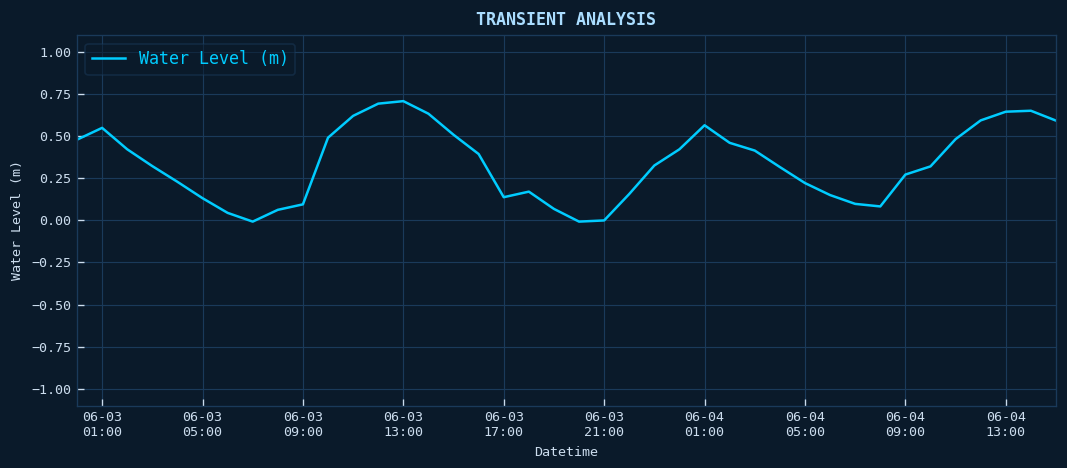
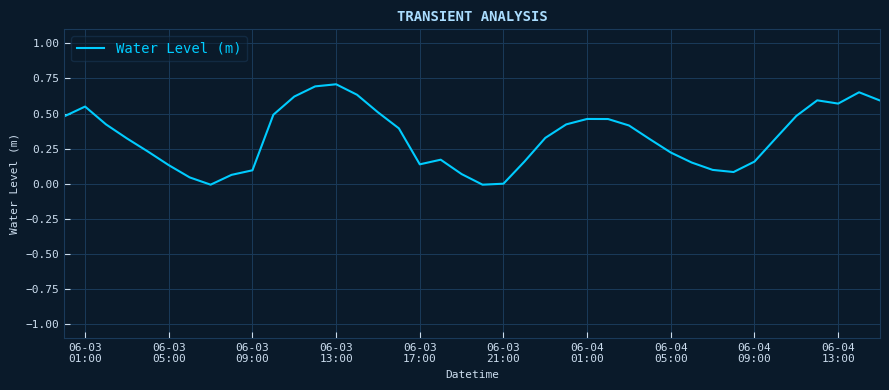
06-04 01:00: 0.57 -> 0.46
06-04 09:00: 0.27 -> 0.16
06-04 13:00: 0.65 -> 0.57
